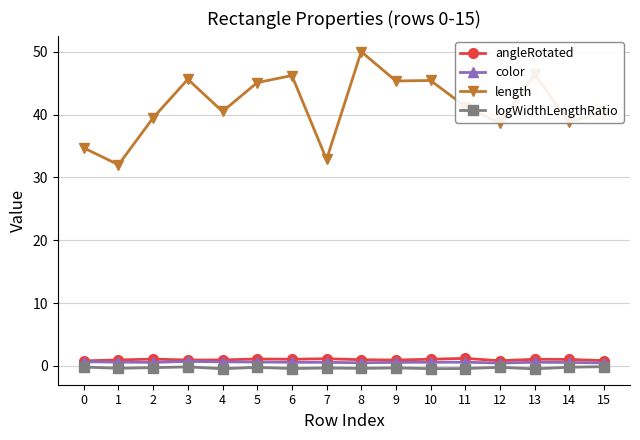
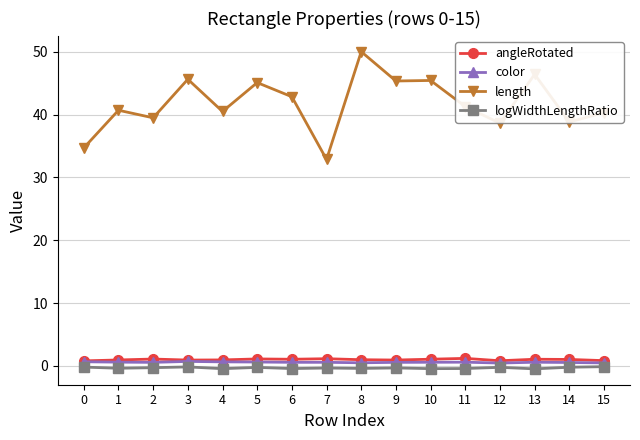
length, 1: 32 -> 41
length, 6: 46 -> 43
